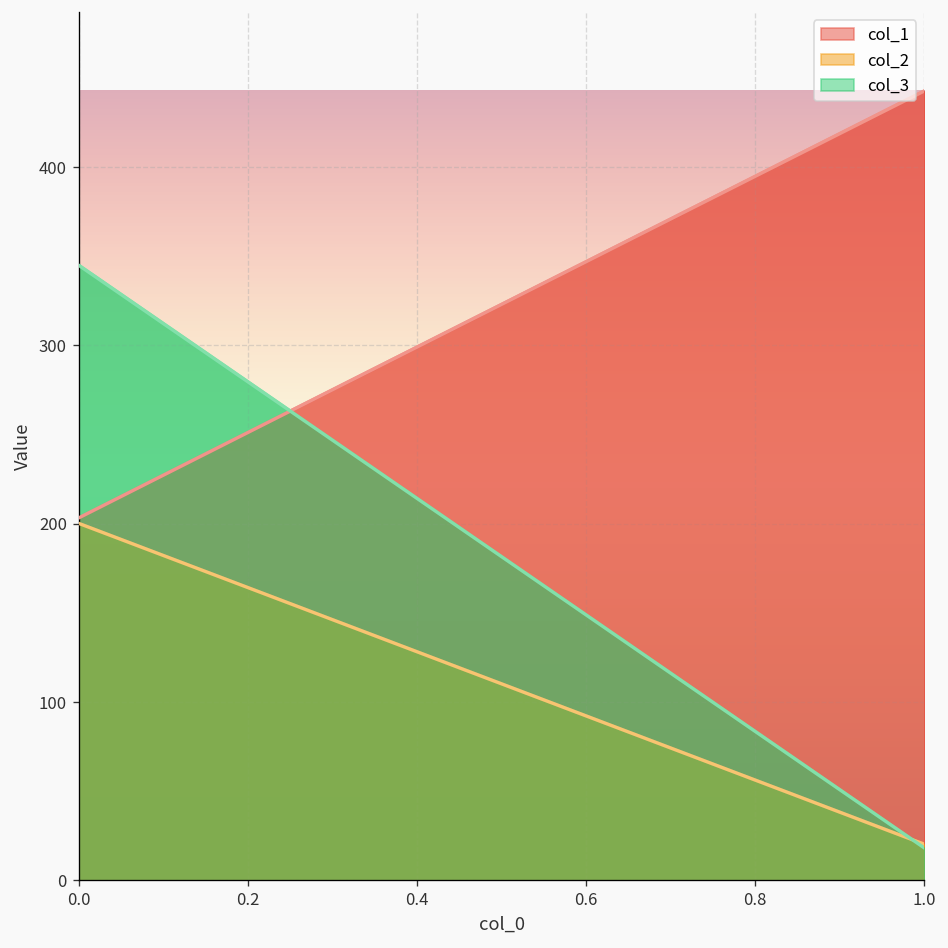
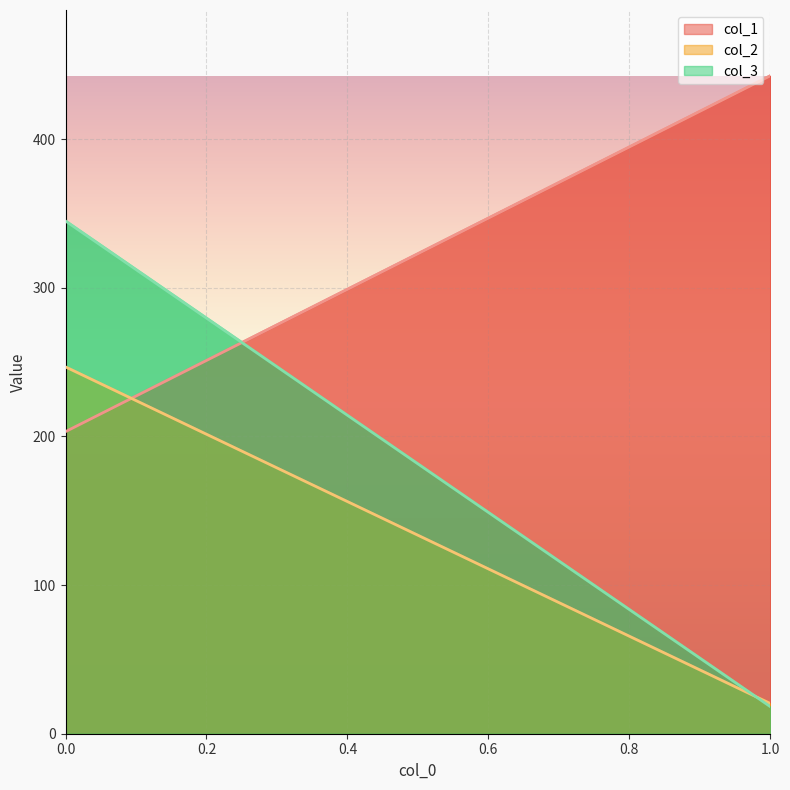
col_2, 0.0: 200 -> 247
